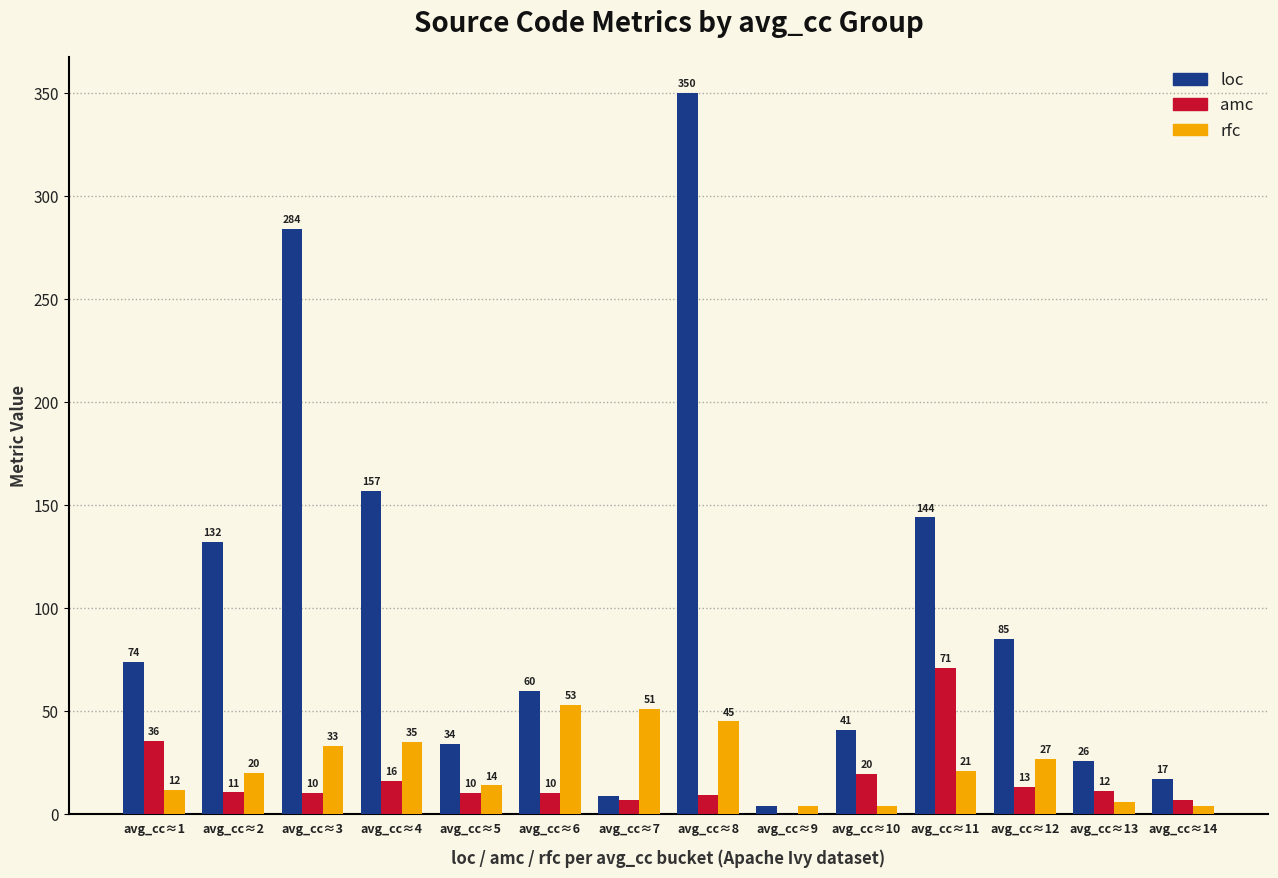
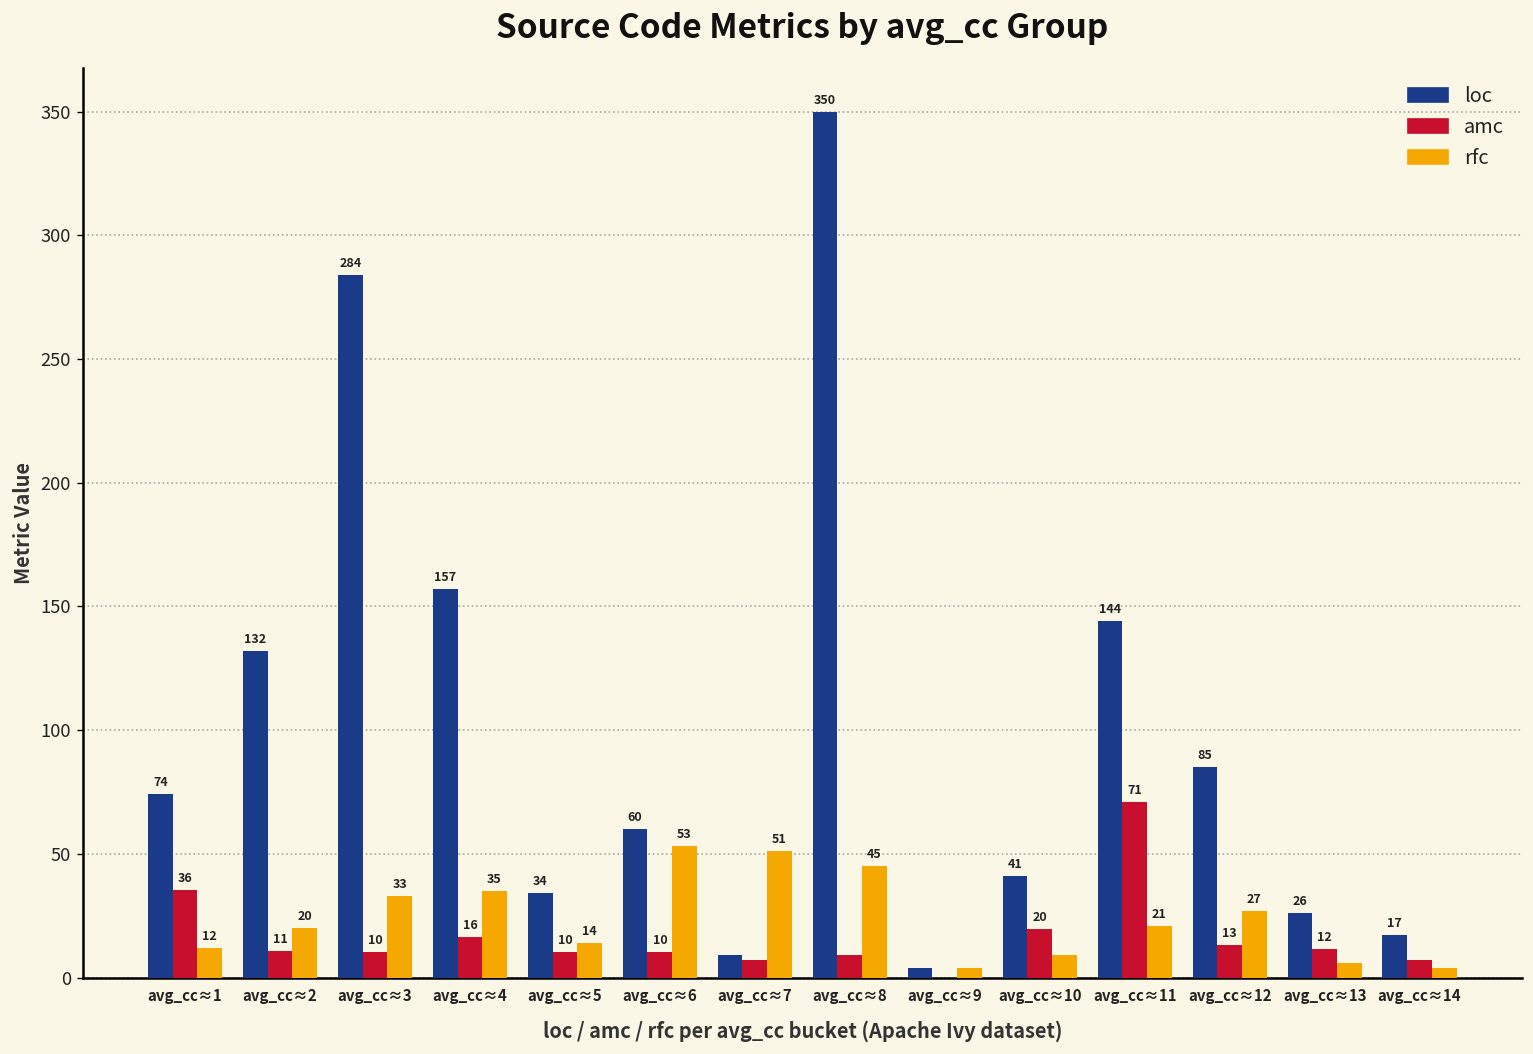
rfc, avg_cc≈10: 4 -> 9
